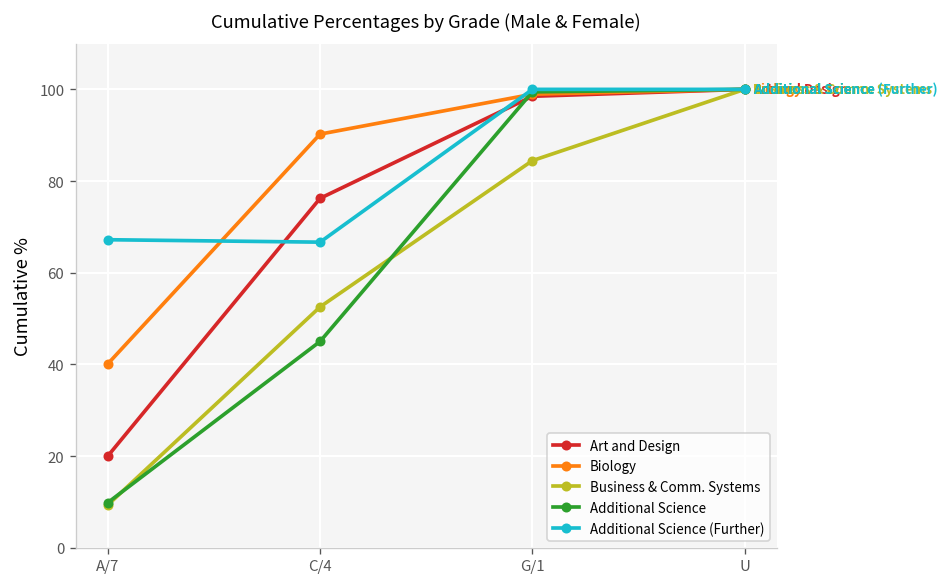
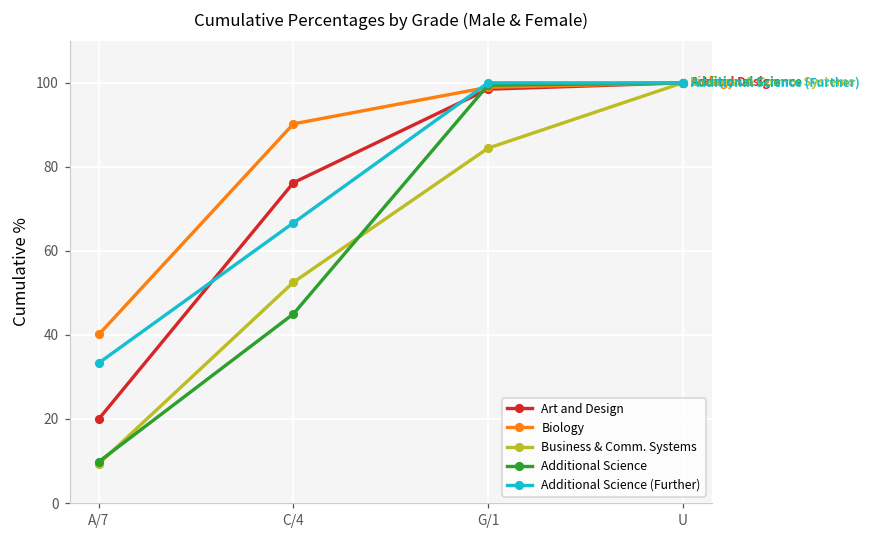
Additional Science (Further), A/7: 67 -> 33
